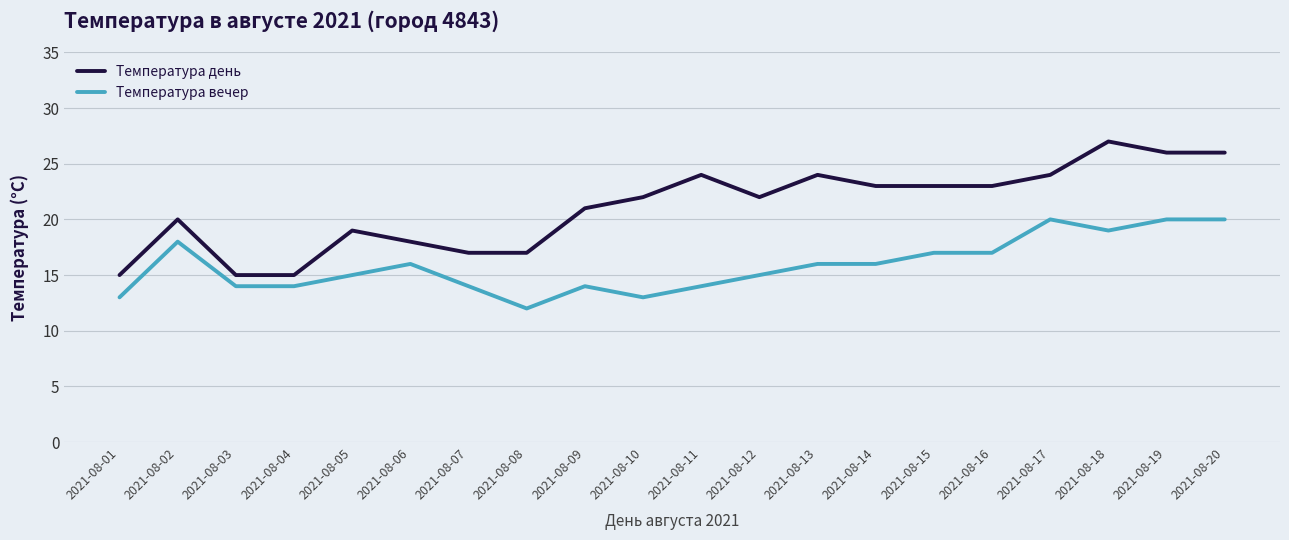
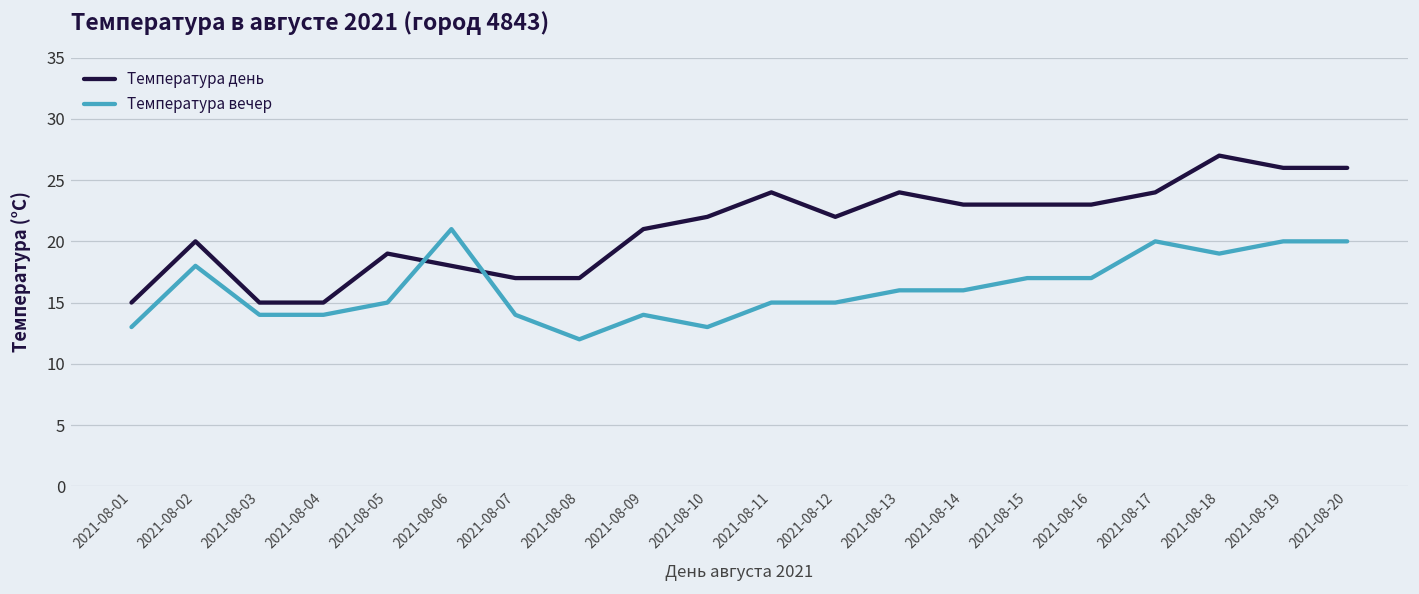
Температура вечер, 2021-08-06: 16 -> 21
Температура вечер, 2021-08-11: 14 -> 15
